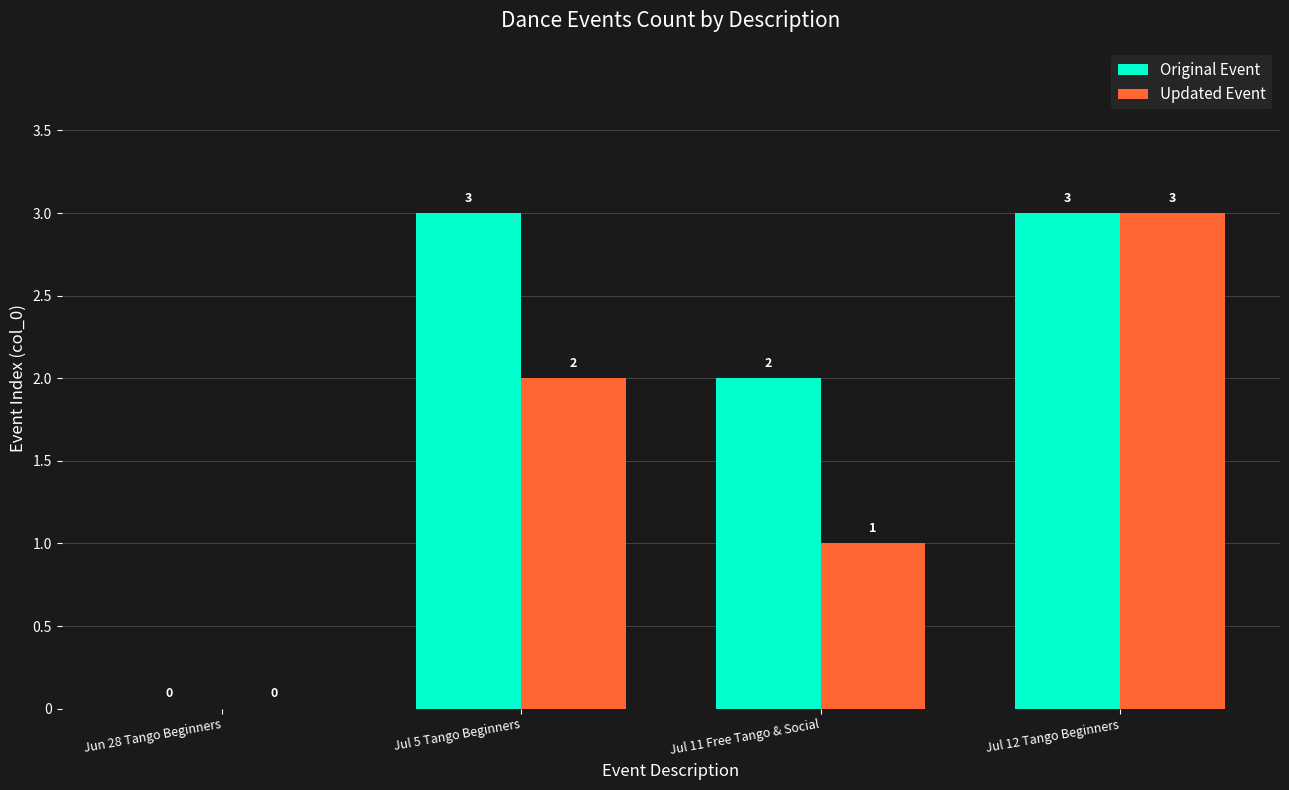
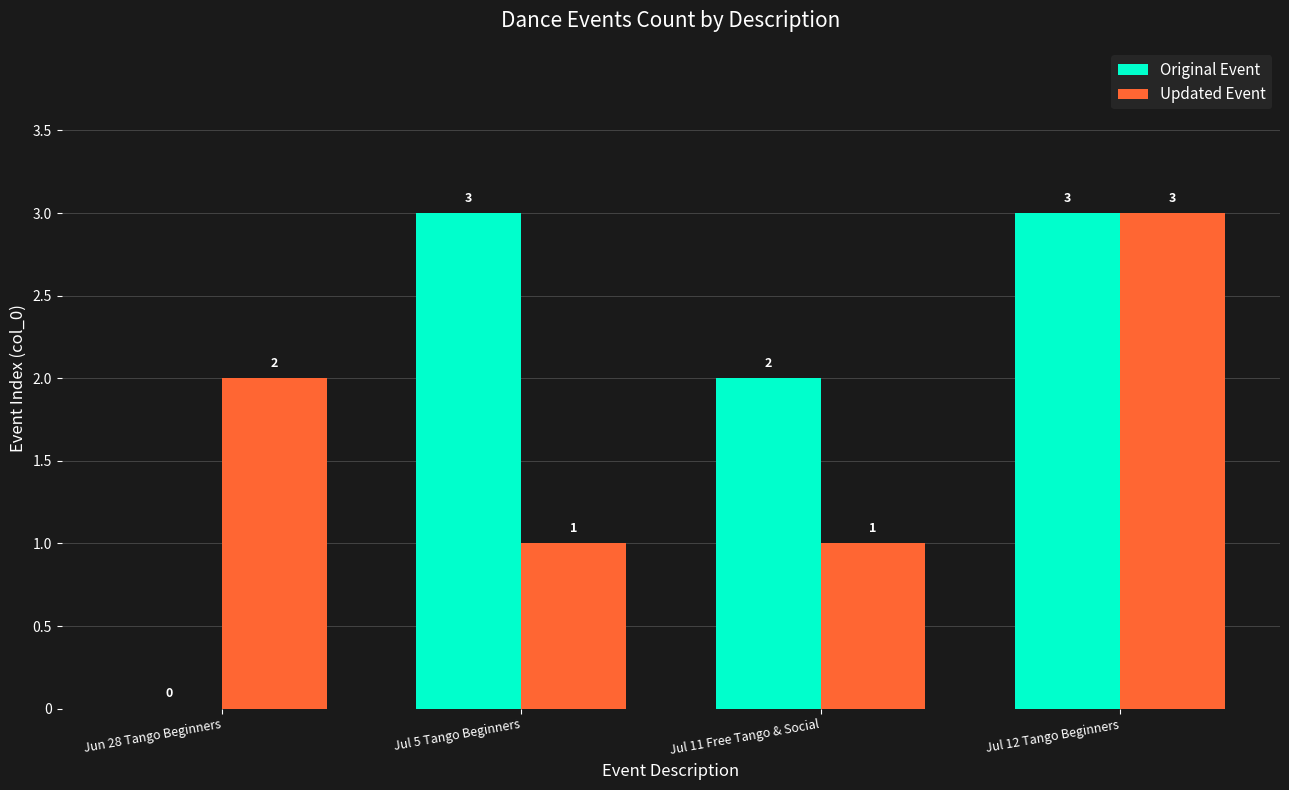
Updated Event, Jun 28 Tango Beginners: 0 -> 2
Updated Event, Jul 5 Tango Beginners: 2 -> 1
